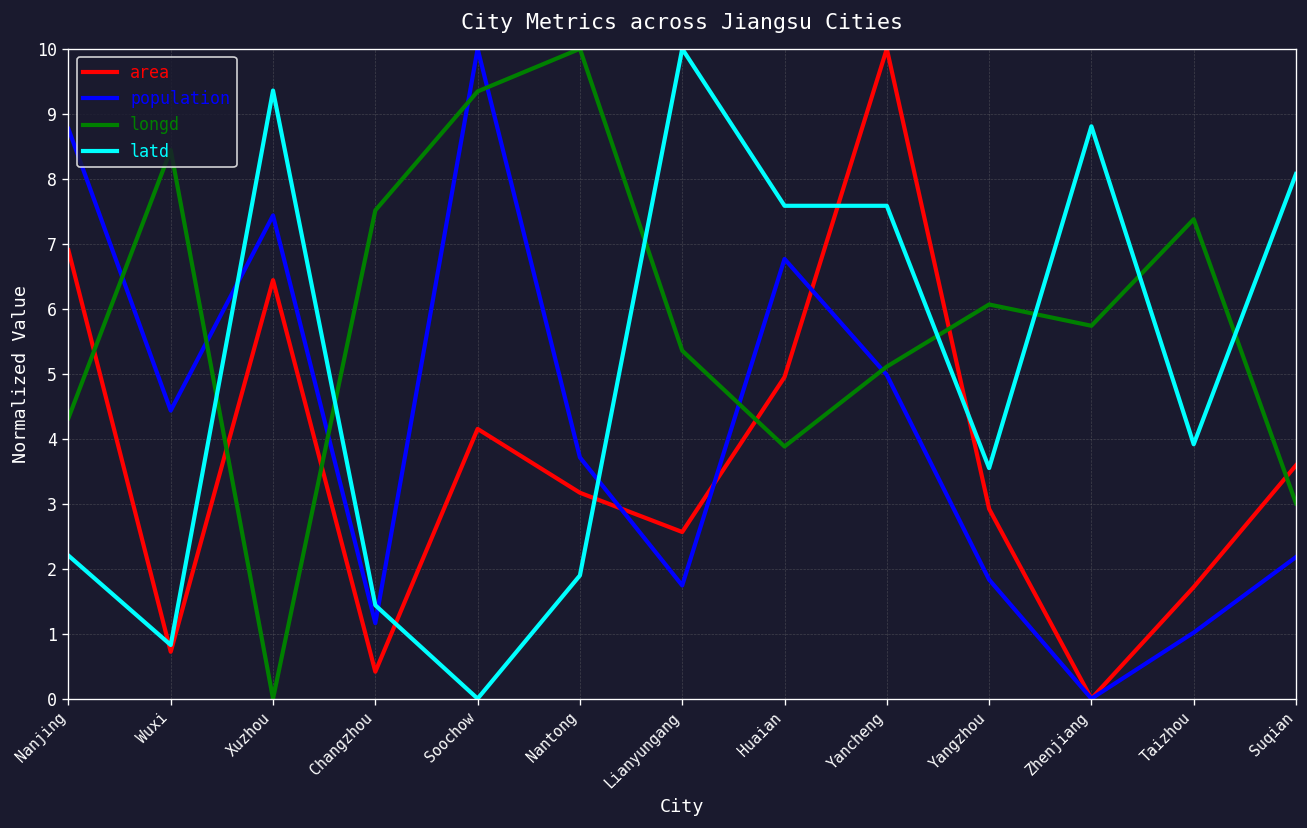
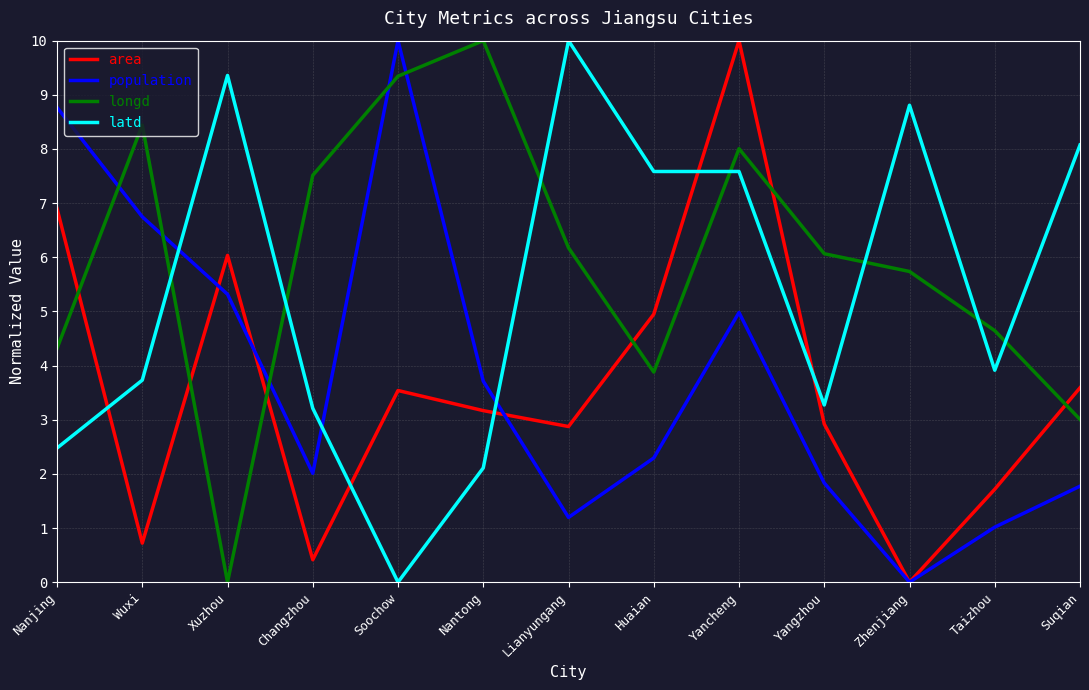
latd, Nanjing: 2.2 -> 2.5
population, Wuxi: 4.4 -> 6.7
latd, Wuxi: 0.8 -> 3.7
area, Xuzhou: 6.4 -> 6.0
population, Xuzhou: 7.4 -> 5.3
population, Changzhou: 1.2 -> 2.0
latd, Changzhou: 1.4 -> 3.2
area, Soochow: 4.2 -> 3.5
latd, Nantong: 1.9 -> 2.1
area, Lianyungang: 2.6 -> 2.9
population, Lianyungang: 1.7 -> 1.2
longd, Lianyungang: 5.4 -> 6.2
population, Huaian: 6.8 -> 2.3
longd, Yancheng: 5.1 -> 8.0
latd, Yangzhou: 3.5 -> 3.3
longd, Taizhou: 7.4 -> 4.6
population, Suqian: 2.2 -> 1.8
